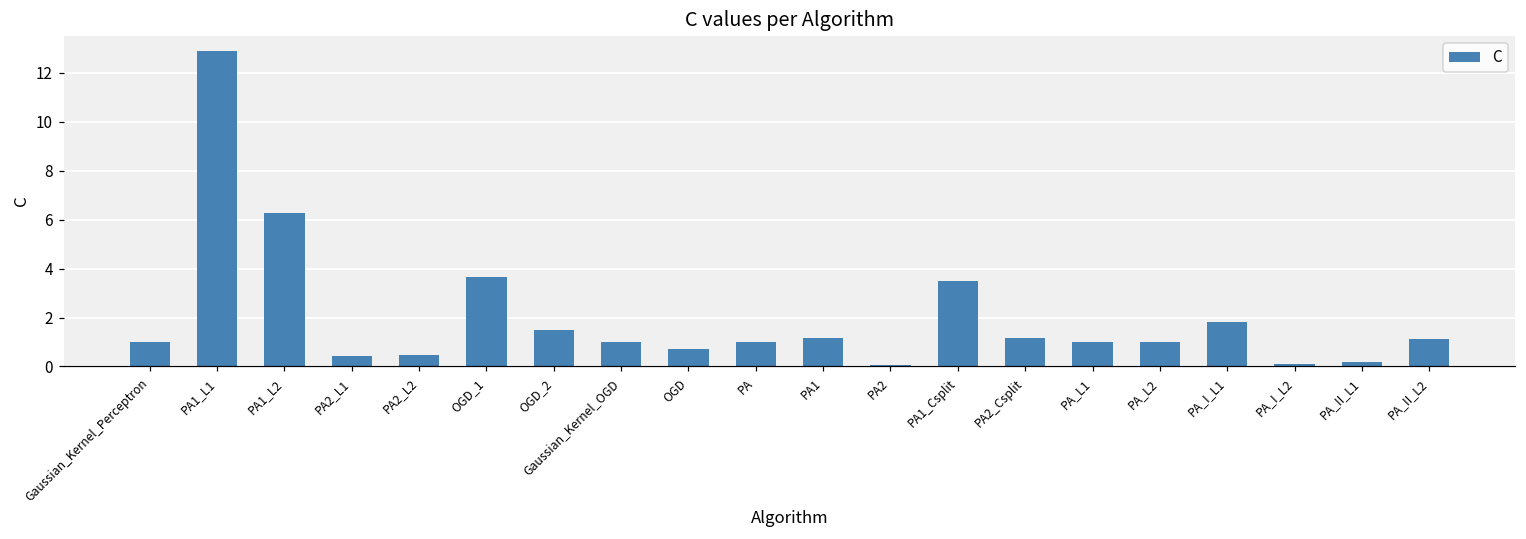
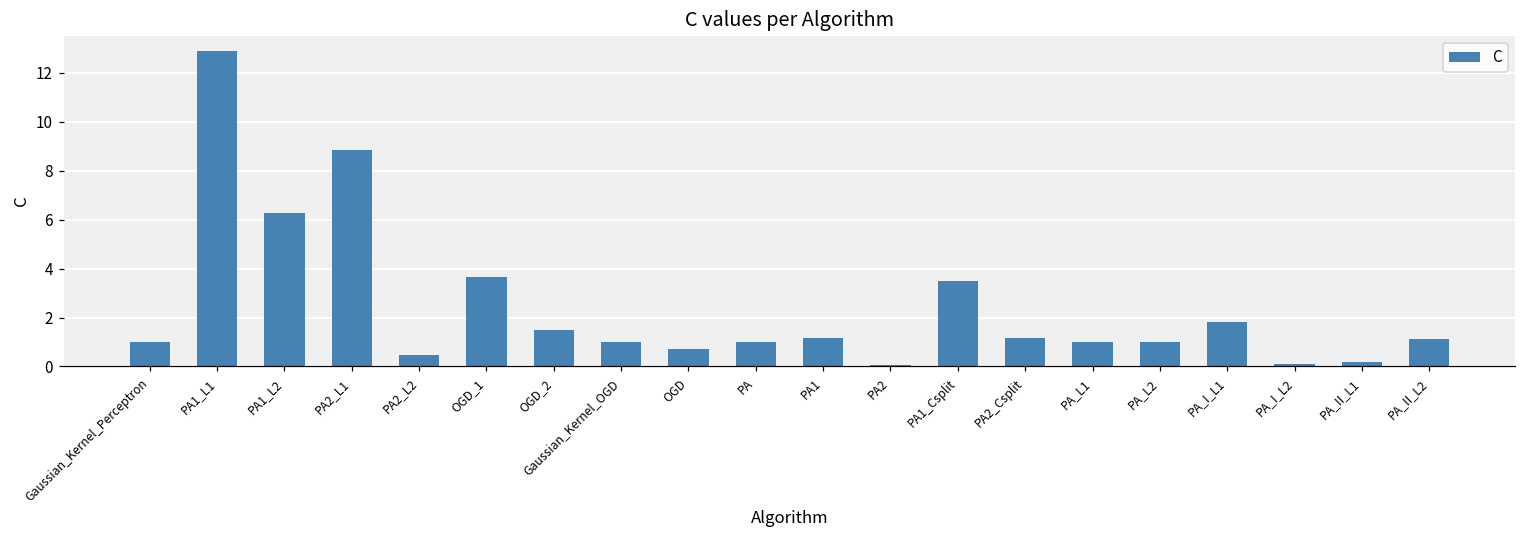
PA2_L1: 0.4 -> 8.9
